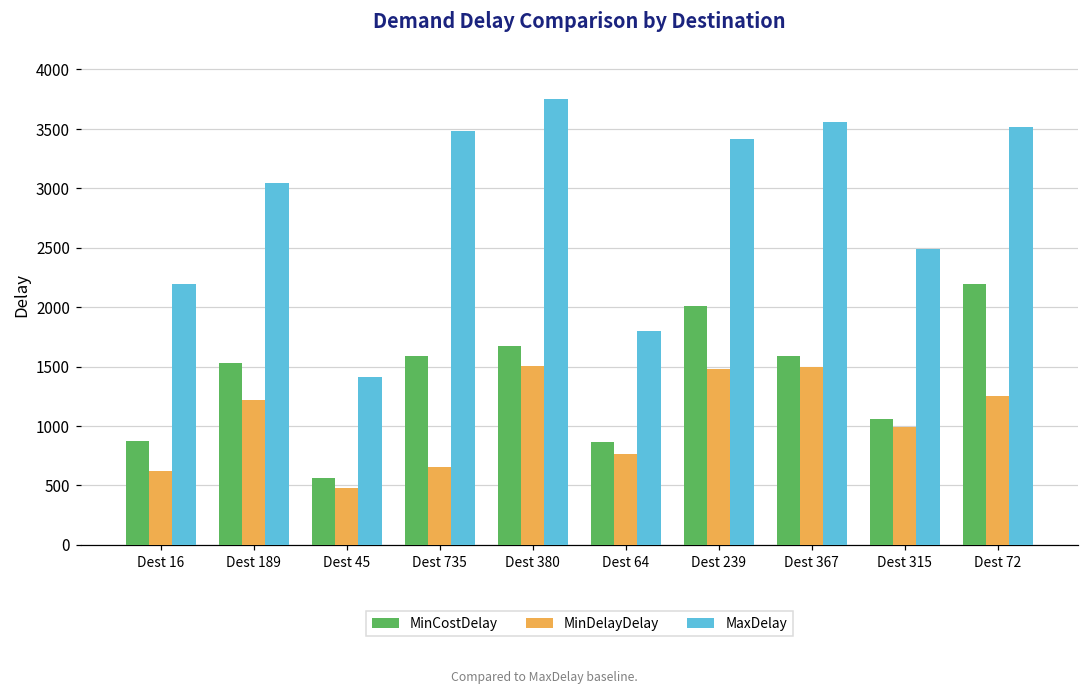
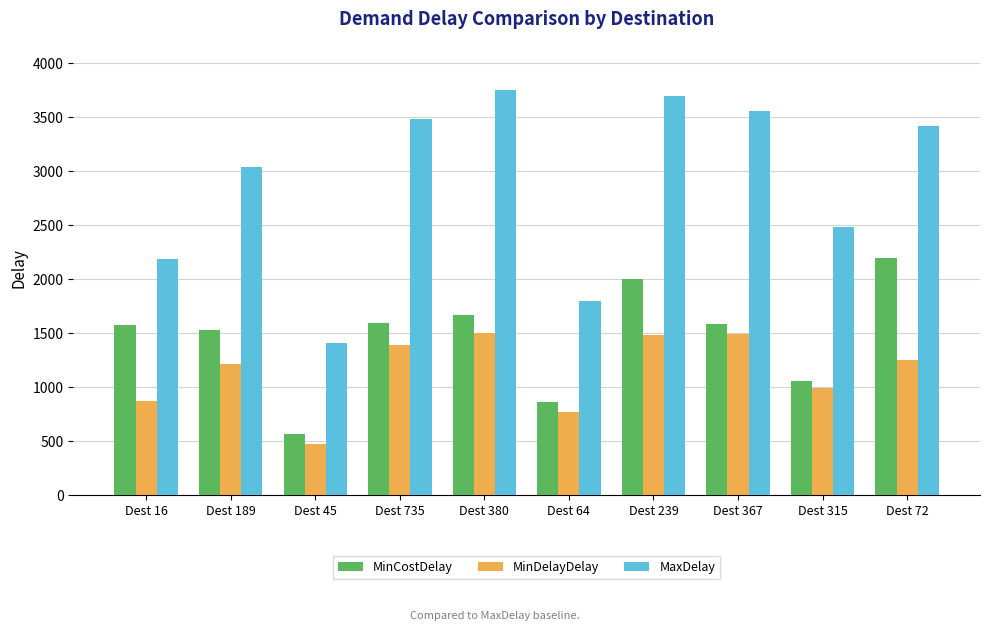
MinCostDelay, Dest 16: 880 -> 1580
MinDelayDelay, Dest 16: 620 -> 880
MinDelayDelay, Dest 735: 660 -> 1390
MaxDelay, Dest 239: 3420 -> 3700
MaxDelay, Dest 72: 3520 -> 3420
